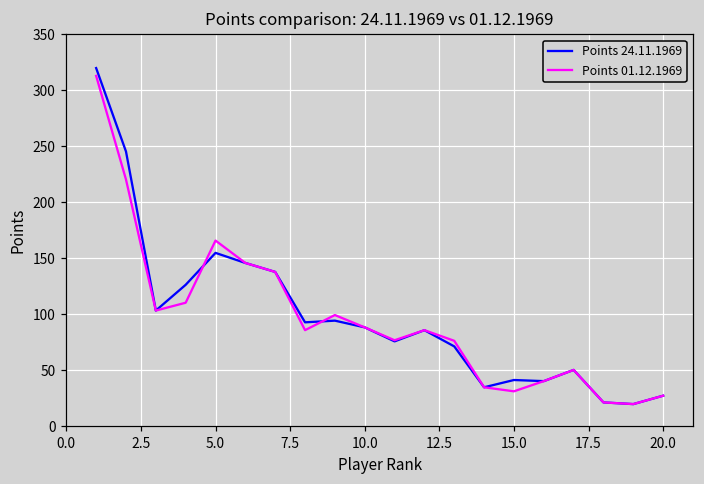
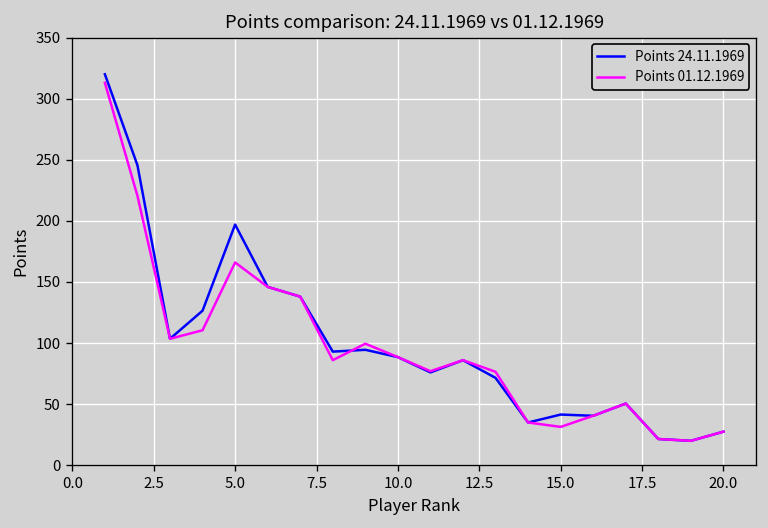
Points 24.11.1969, 5.0: 155 -> 197
